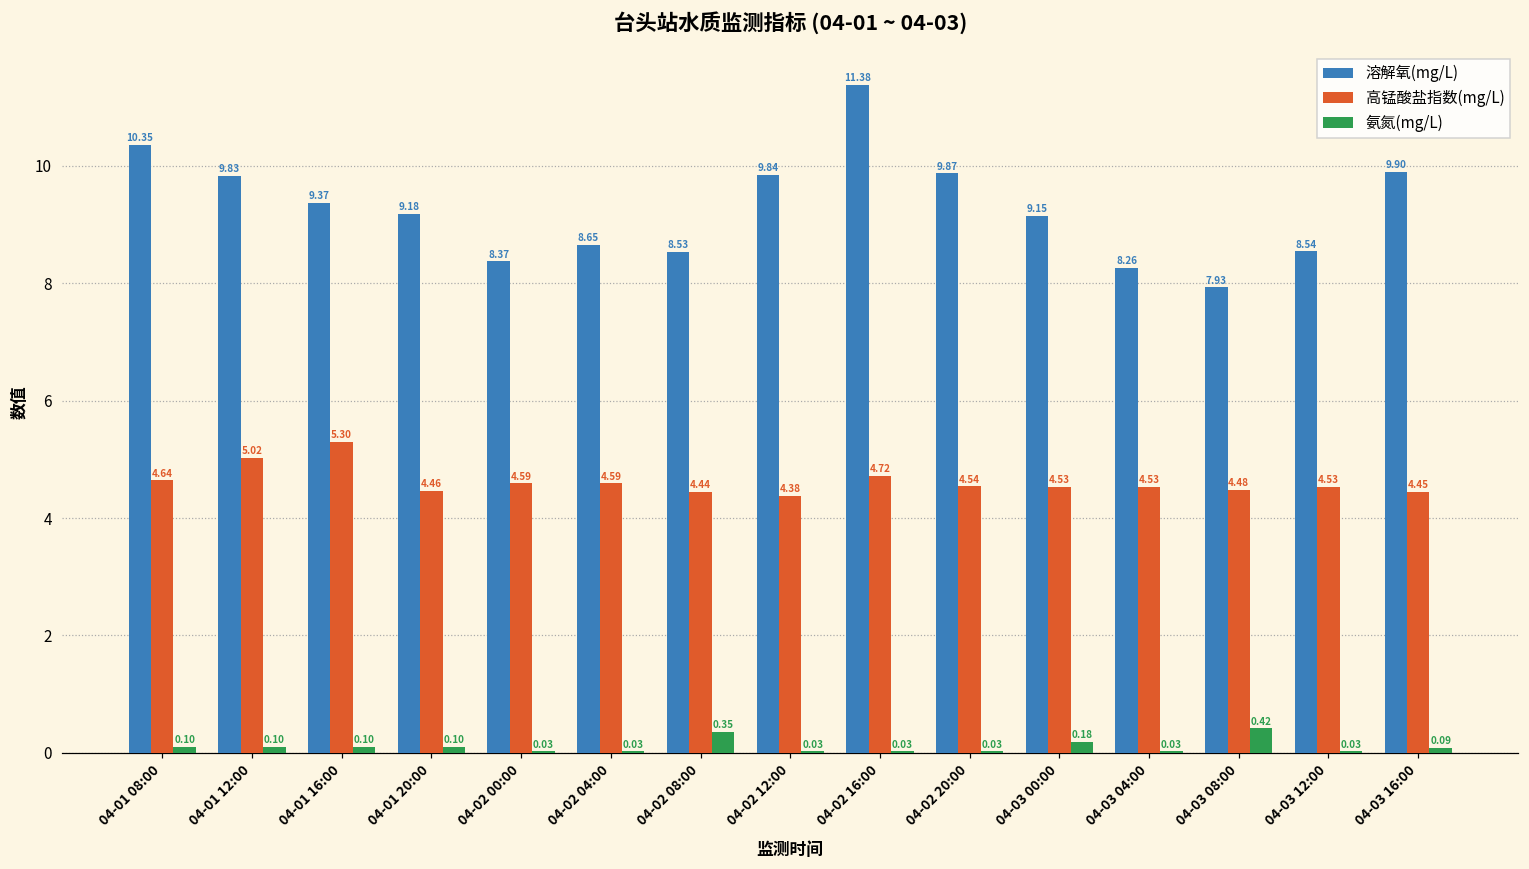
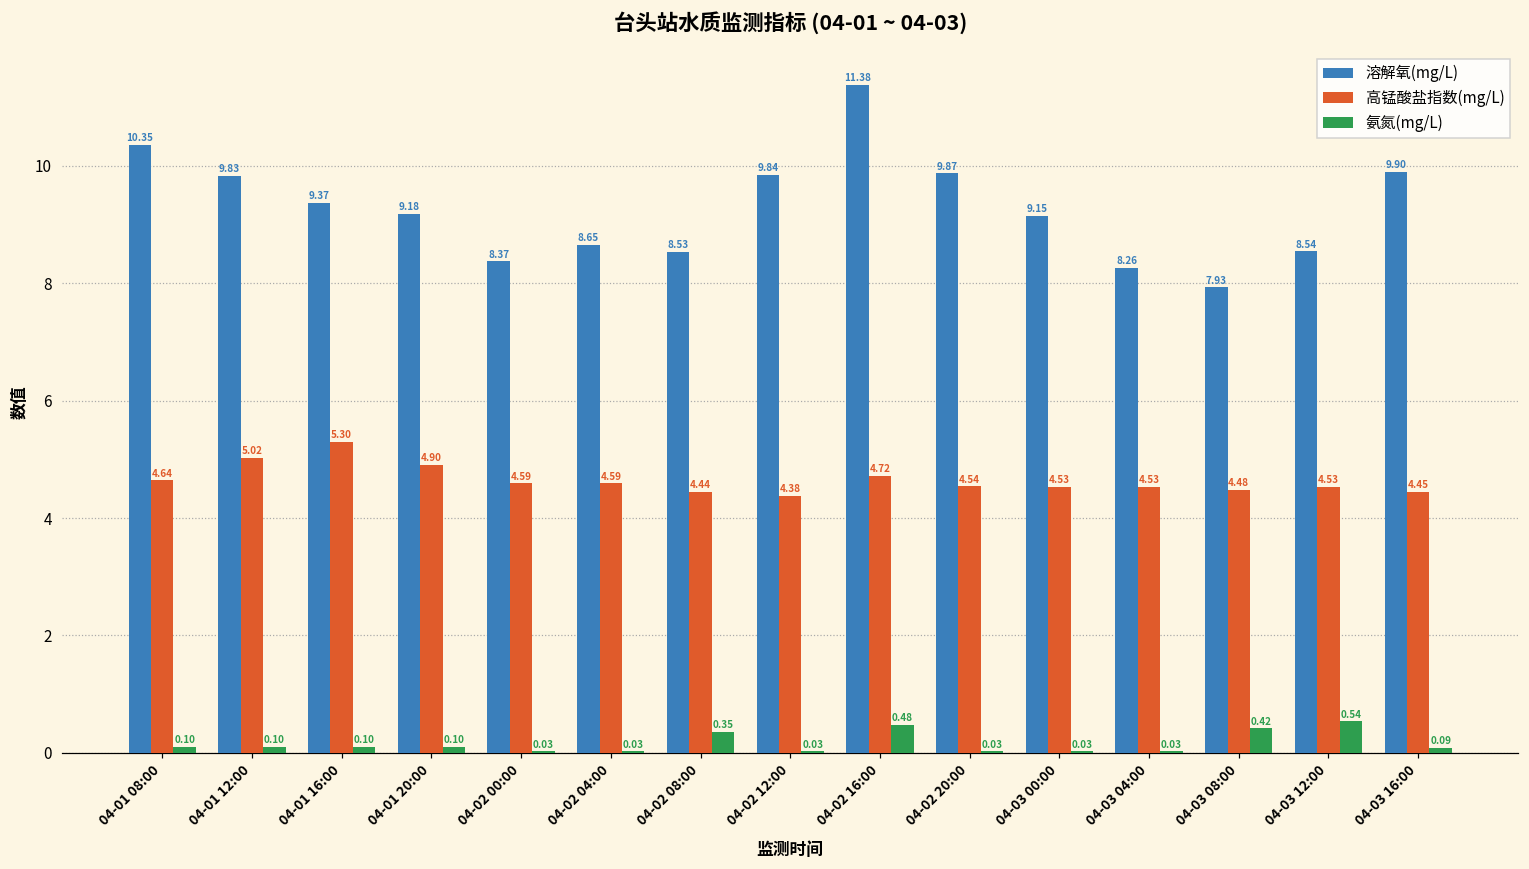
高锰酸盐指数(mg/L), 04-01 20:00: 4.46 -> 4.90
氨氮(mg/L), 04-02 16:00: 0.03 -> 0.48
氨氮(mg/L), 04-03 00:00: 0.18 -> 0.03
氨氮(mg/L), 04-03 12:00: 0.03 -> 0.54
